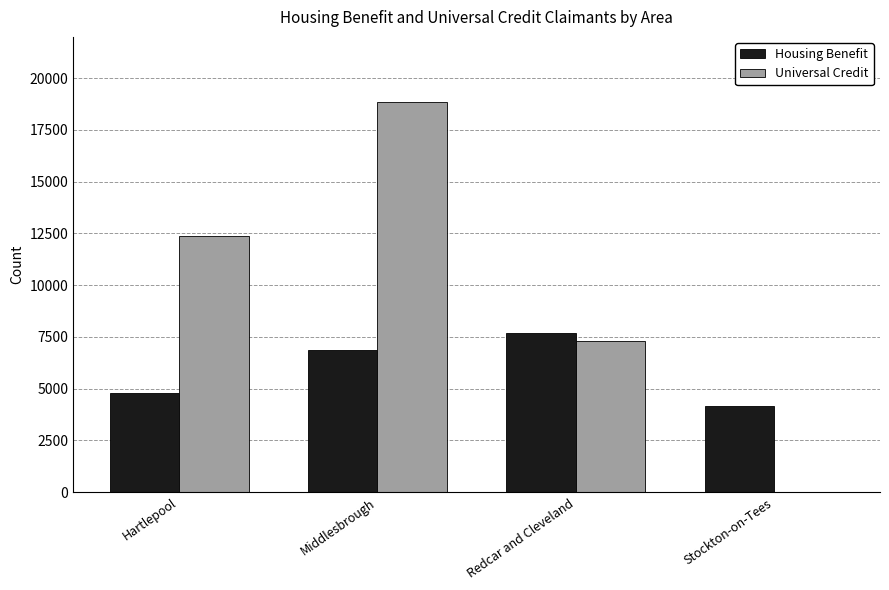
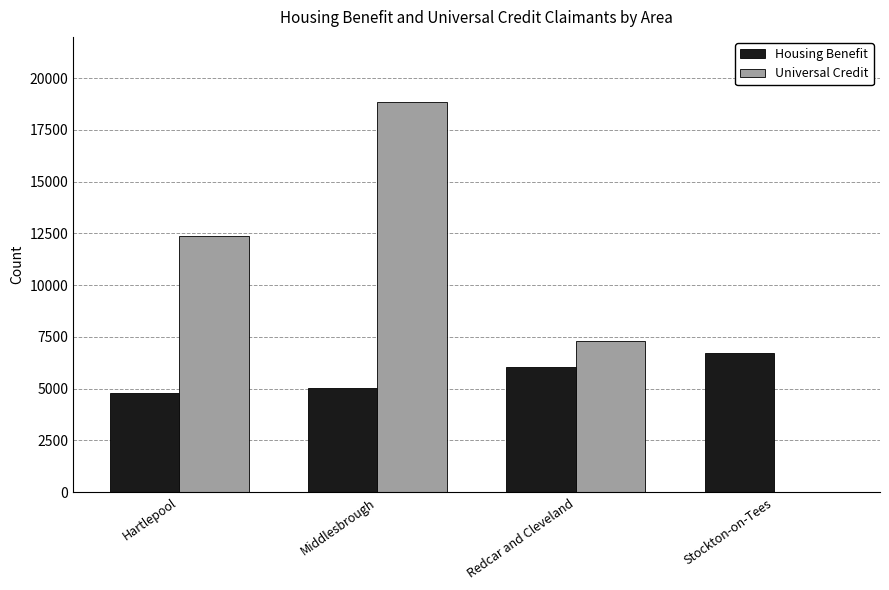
Housing Benefit, Middlesbrough: 6900 -> 5000
Housing Benefit, Redcar and Cleveland: 7700 -> 6000
Housing Benefit, Stockton-on-Tees: 4200 -> 6700
